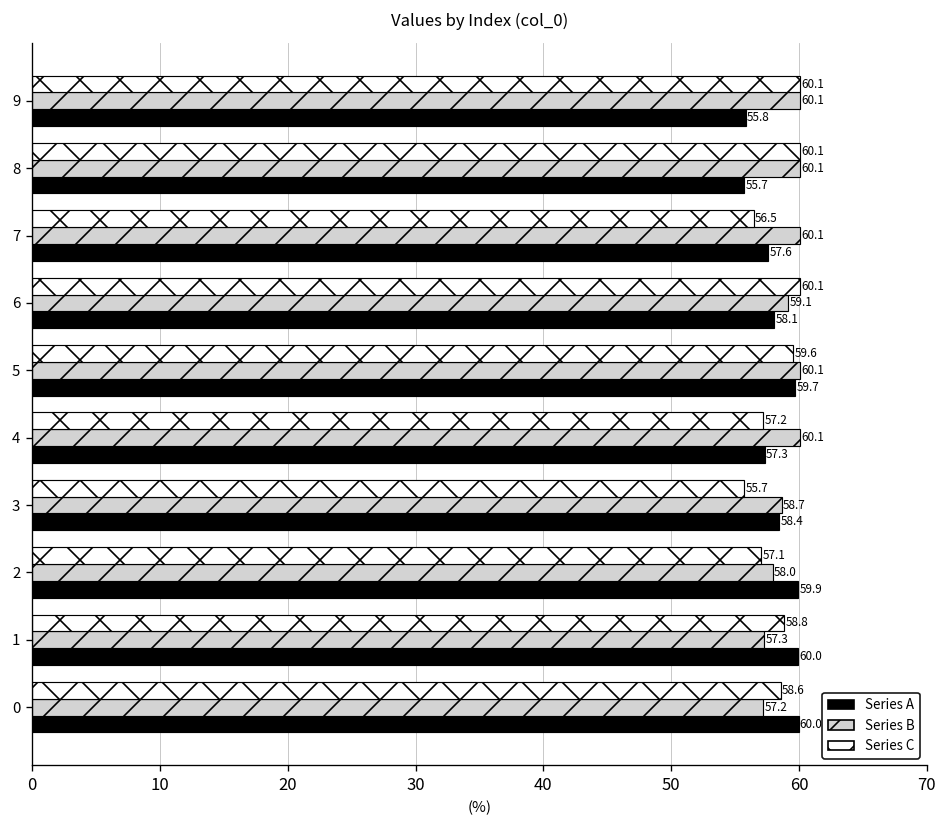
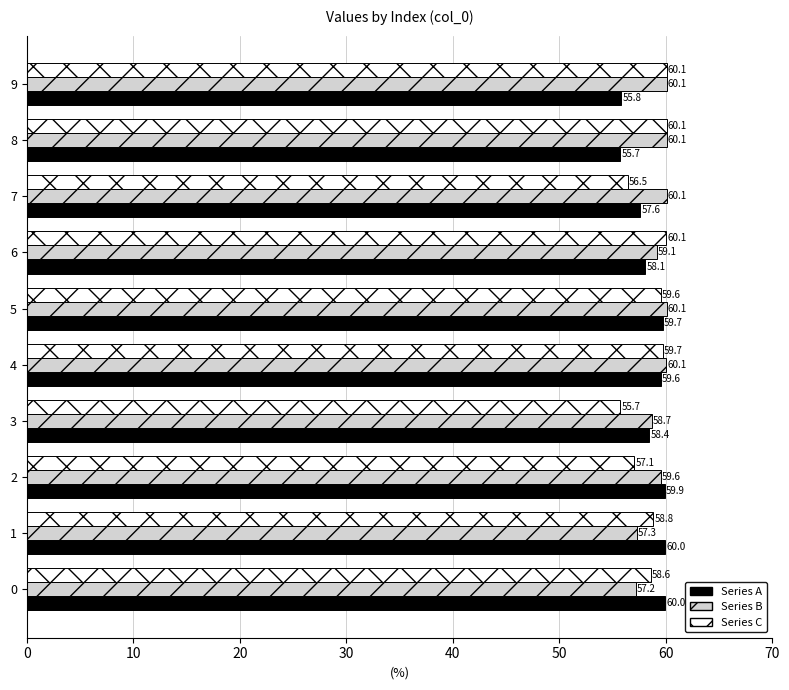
Series C, 4: 57.2 -> 59.7
Series A, 4: 57.3 -> 59.6
Series B, 2: 58.0 -> 59.6
